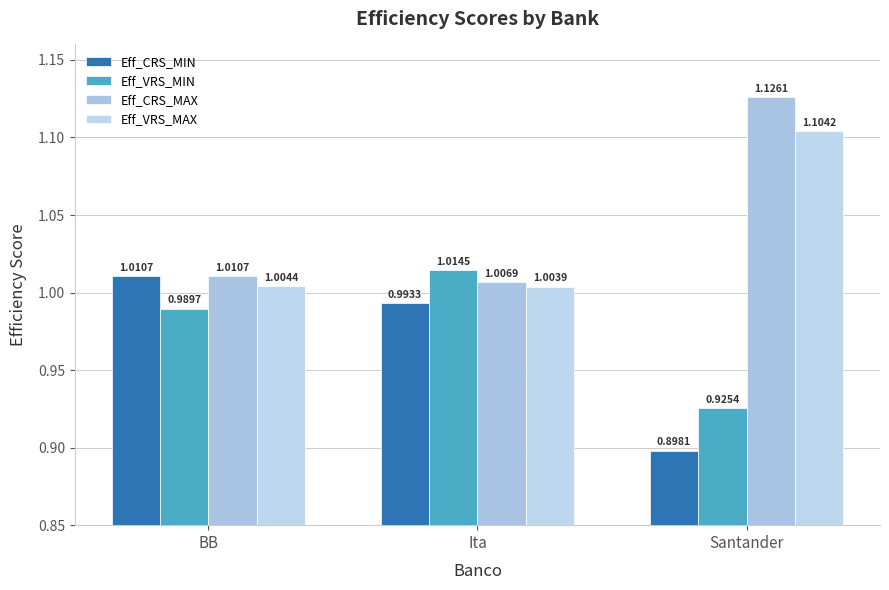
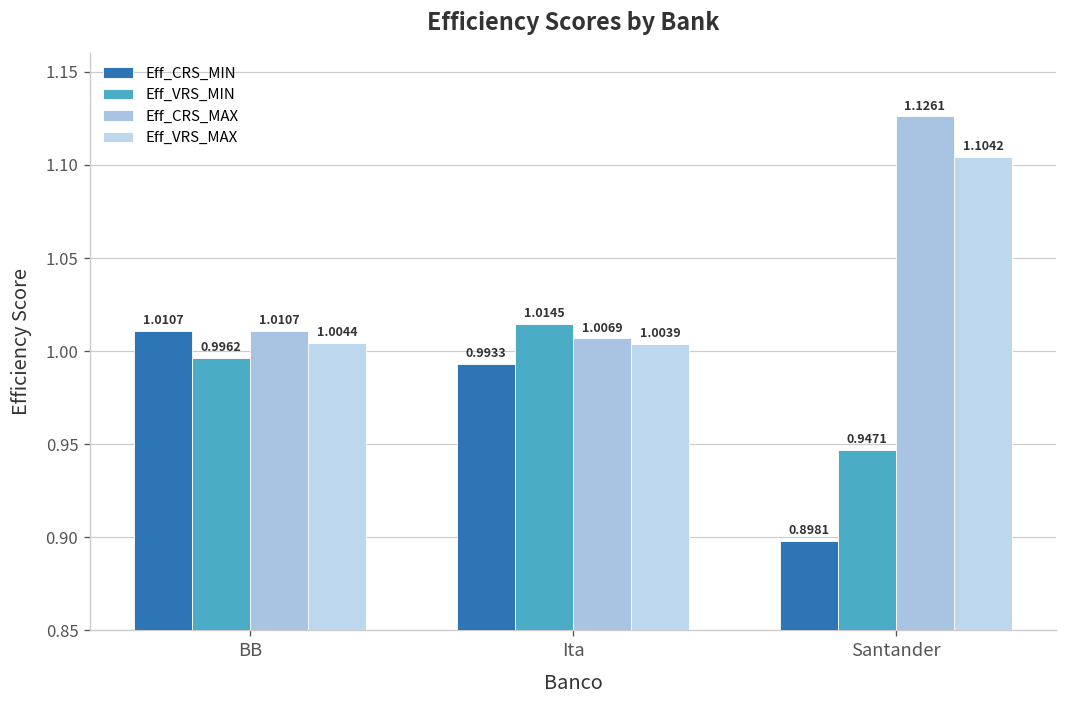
Eff_VRS_MIN, BB: 0.9897 -> 0.9962
Eff_VRS_MIN, Santander: 0.9254 -> 0.9471
